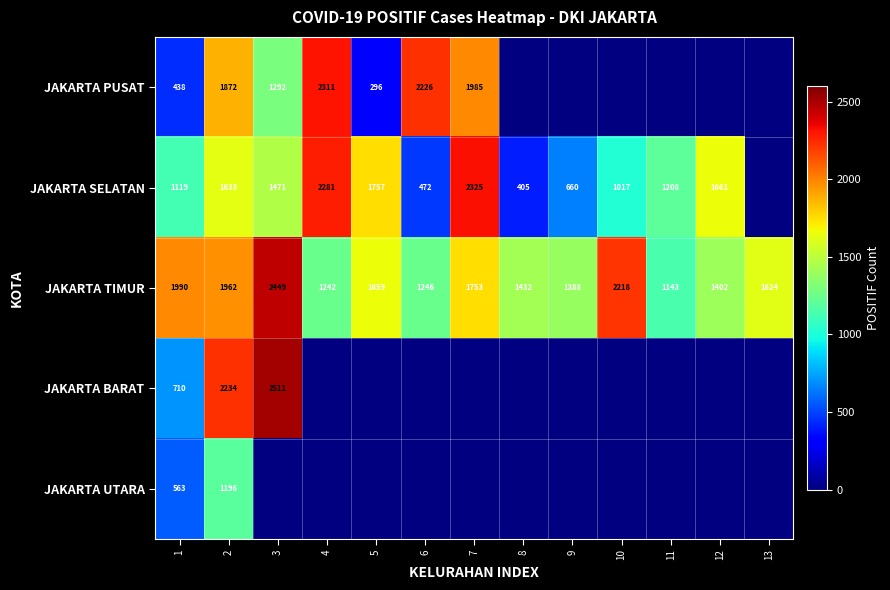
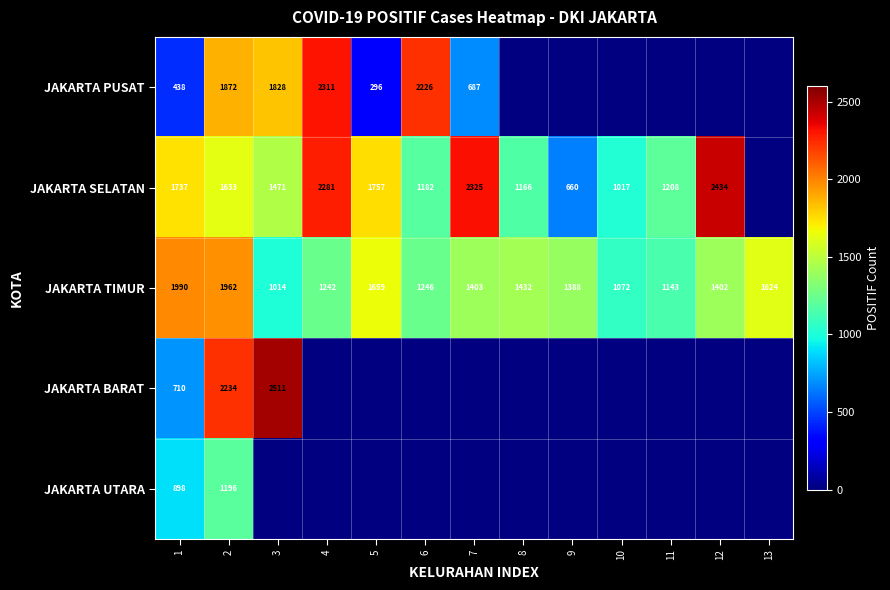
JAKARTA PUSAT, 3: 1292 -> 1828
JAKARTA PUSAT, 7: 1985 -> 687
JAKARTA SELATAN, 1: 1119 -> 1737
JAKARTA SELATAN, 6: 472 -> 1182
JAKARTA SELATAN, 8: 405 -> 1166
JAKARTA SELATAN, 12: 1661 -> 2434
JAKARTA TIMUR, 3: 2449 -> 1014
JAKARTA TIMUR, 7: 1753 -> 1403
JAKARTA TIMUR, 10: 2218 -> 1072
JAKARTA UTARA, 1: 563 -> 898
